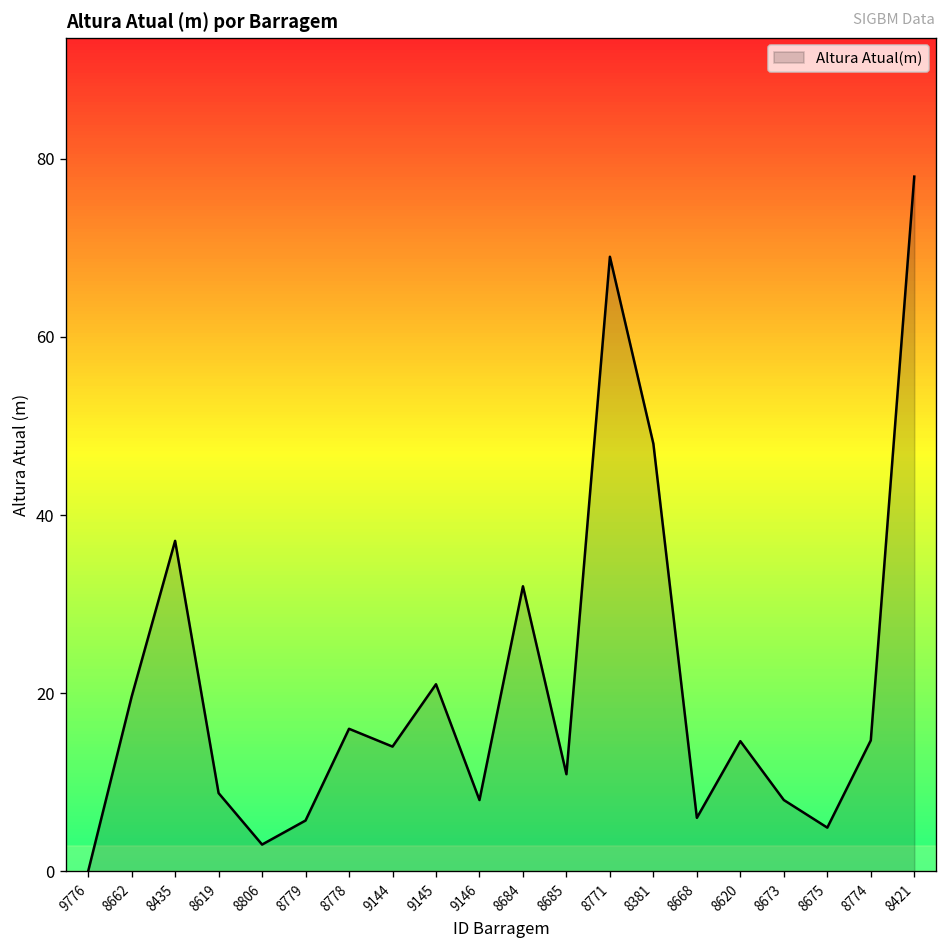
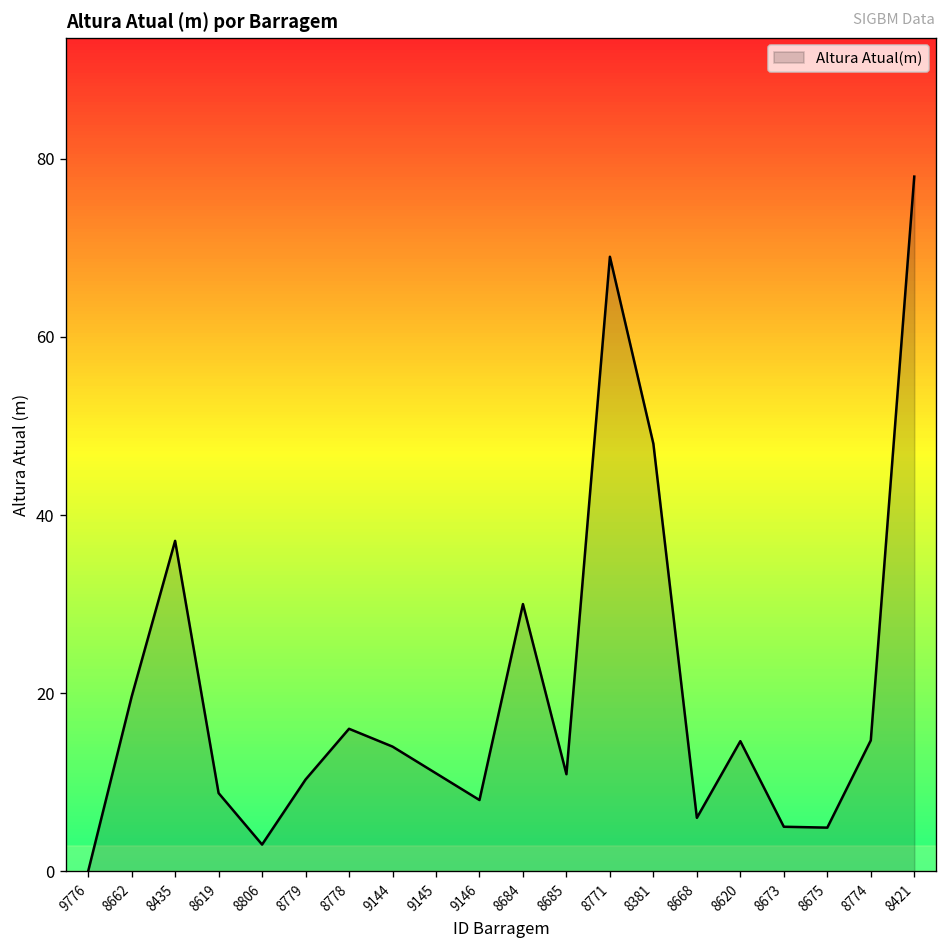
8779: 6 -> 10
9145: 21 -> 11
8684: 32 -> 30
8673: 8 -> 5
